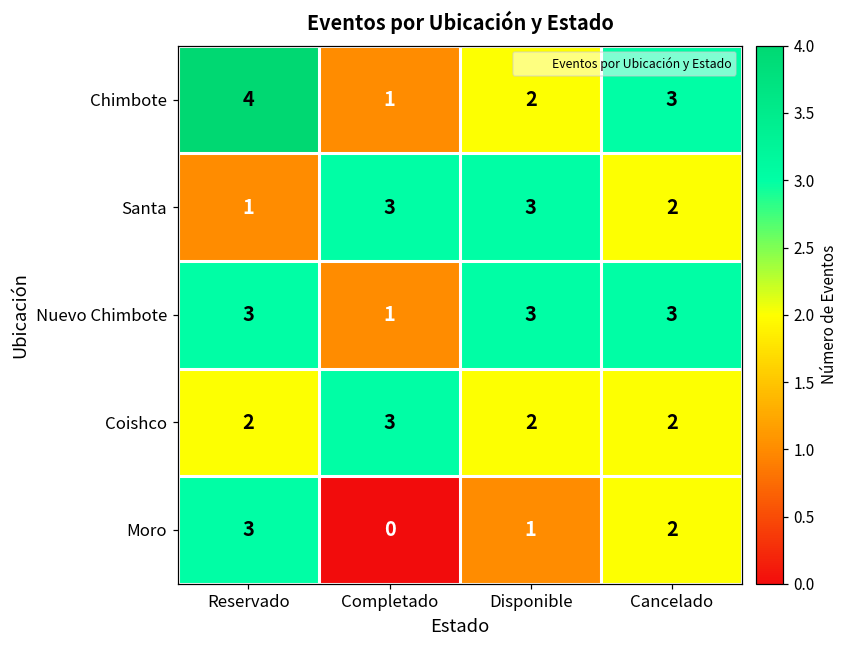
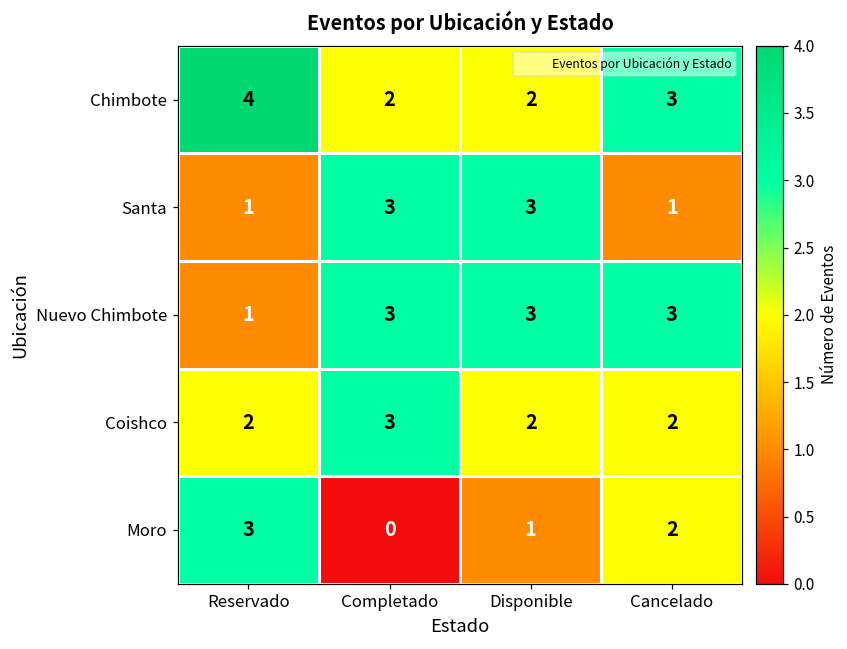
Chimbote, Completado: 1 -> 2
Santa, Cancelado: 2 -> 1
Nuevo Chimbote, Reservado: 3 -> 1
Nuevo Chimbote, Completado: 1 -> 3
